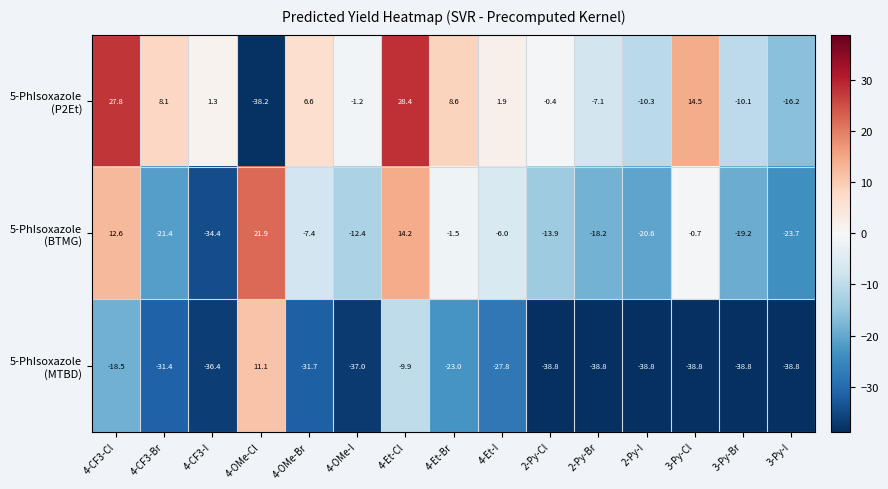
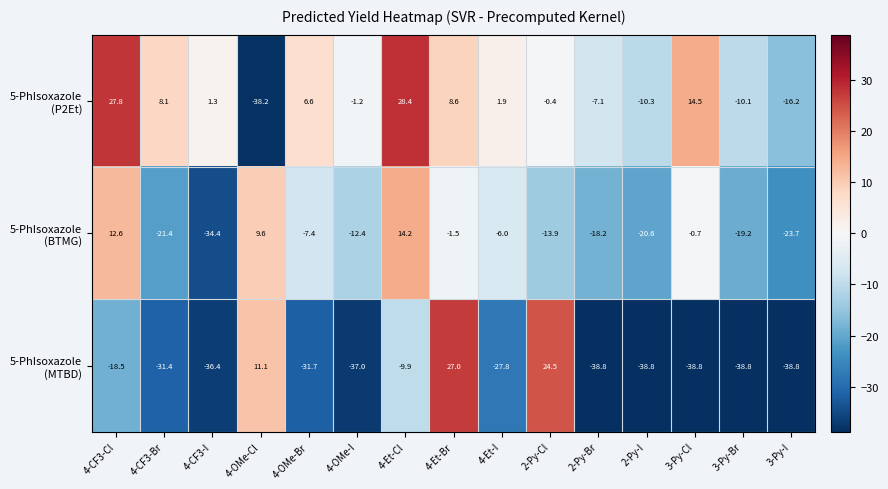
5-PhIsoxazole (BTMG), 4-OMe-Cl: 21.9 -> 9.6
5-PhIsoxazole (MTBD), 4-Et-Br: -23.0 -> 27.0
5-PhIsoxazole (MTBD), 2-Py-Cl: -38.8 -> 24.5
